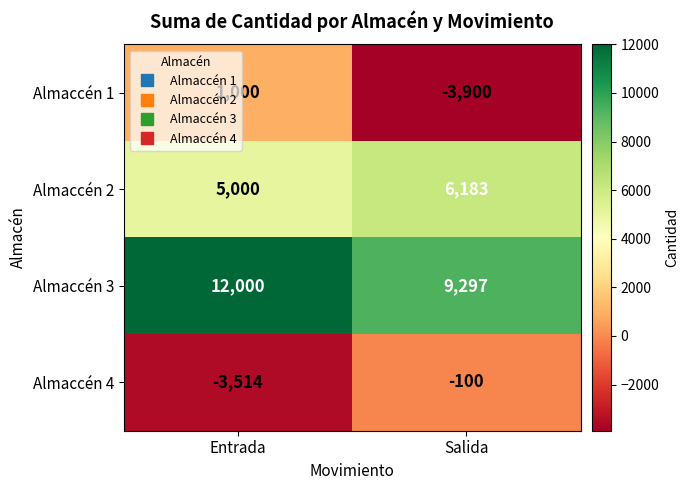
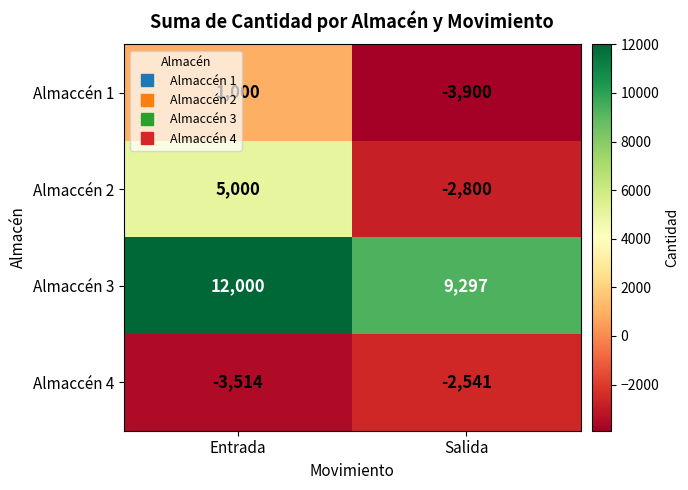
Almaccén 2, Salida: 6,183 -> -2,800
Almaccén 4, Salida: -100 -> -2,541
